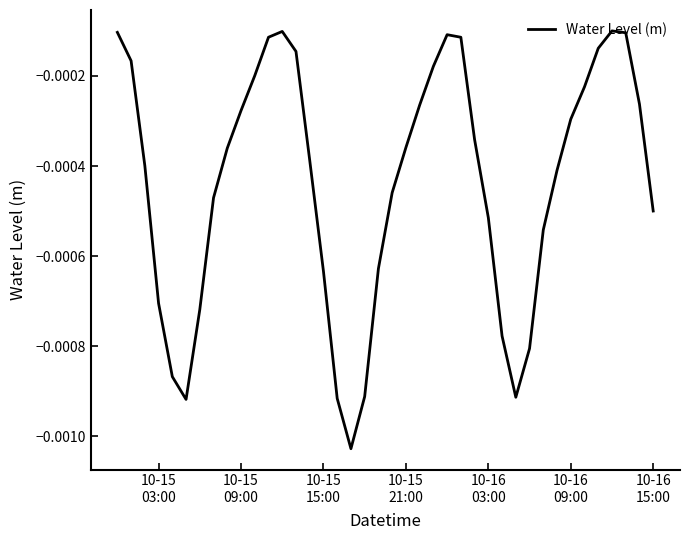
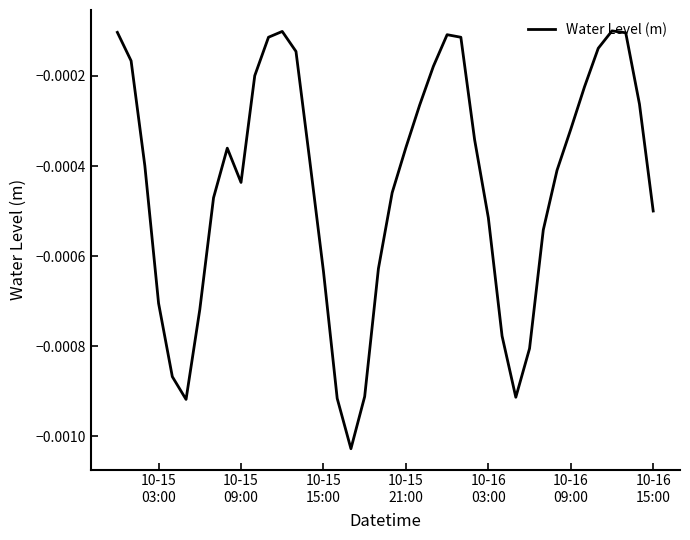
10-15 09:00: -0.00028 -> -0.00044
10-16 09:00: -0.00030 -> -0.00032
